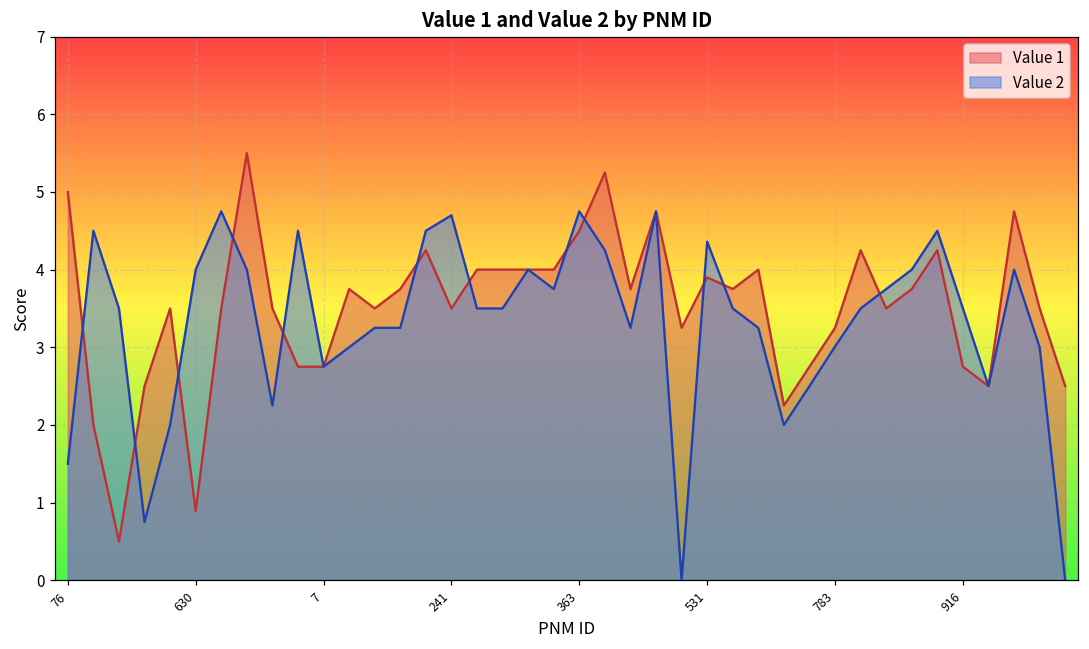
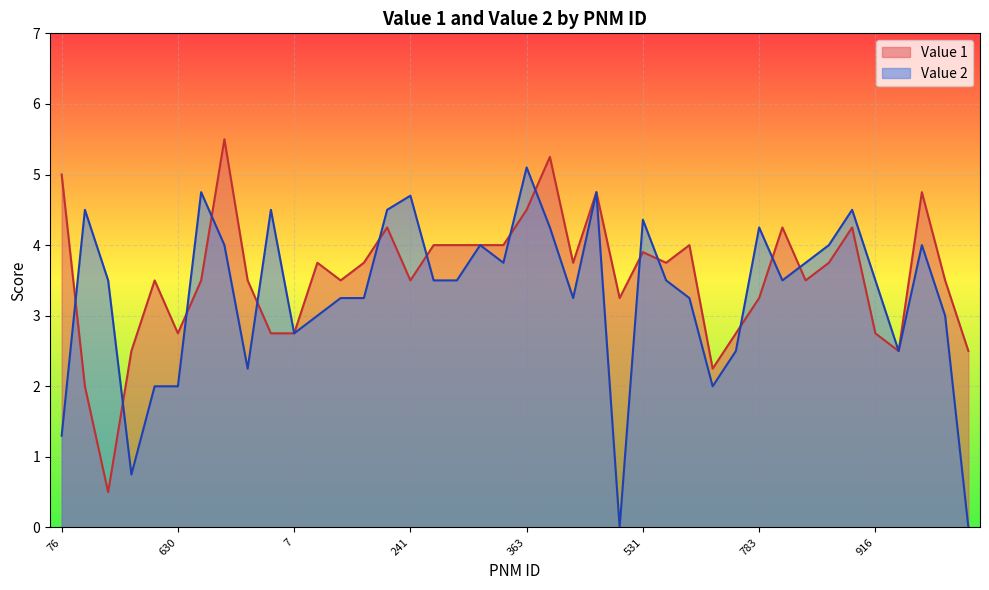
Value 2, 76: 1.5 -> 1.3
Value 1, 630: 0.9 -> 2.8
Value 2, 630: 4 -> 2
Value 2, 363: 4.8 -> 5.1
Value 2, 783: 3.0 -> 4.3
